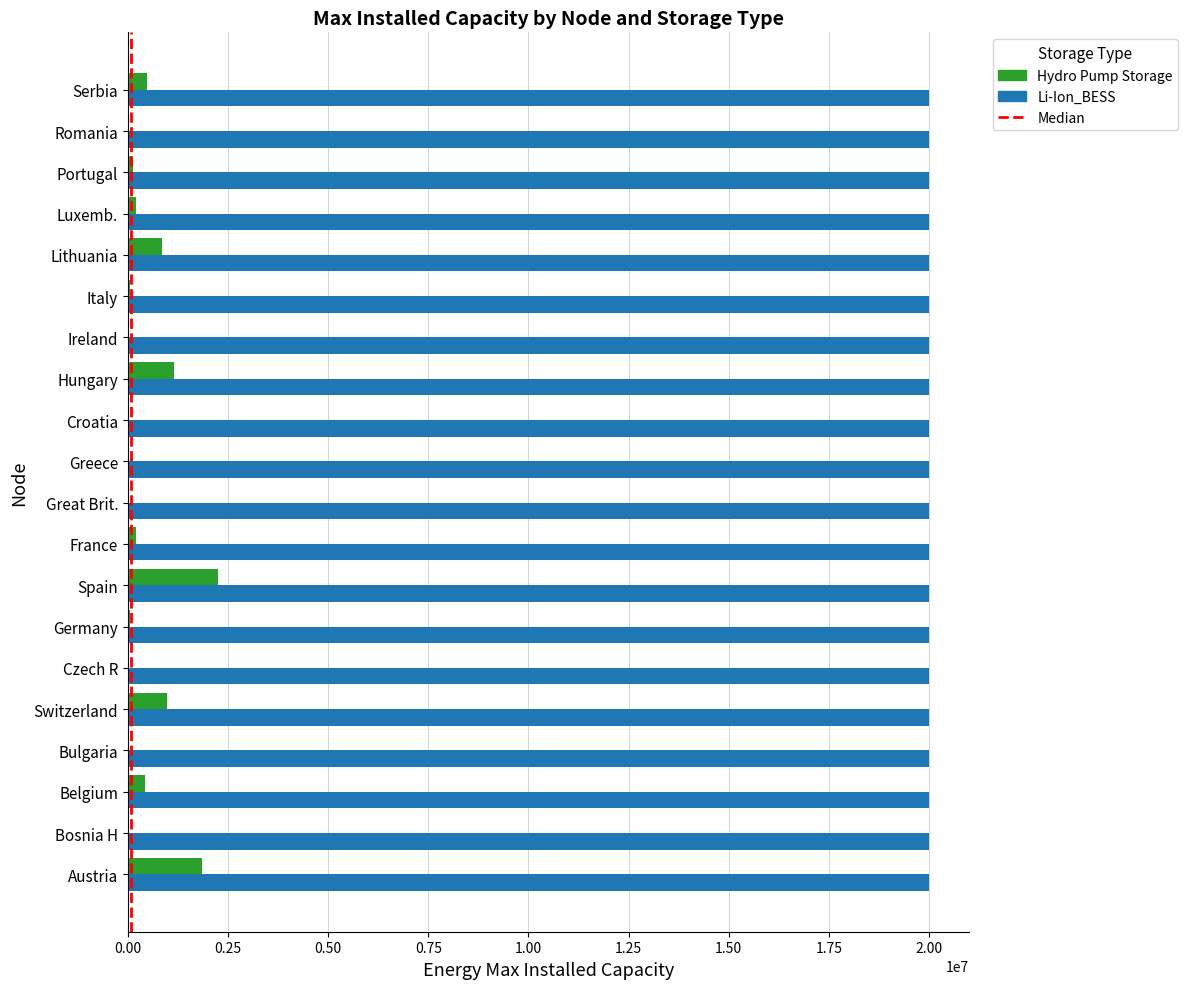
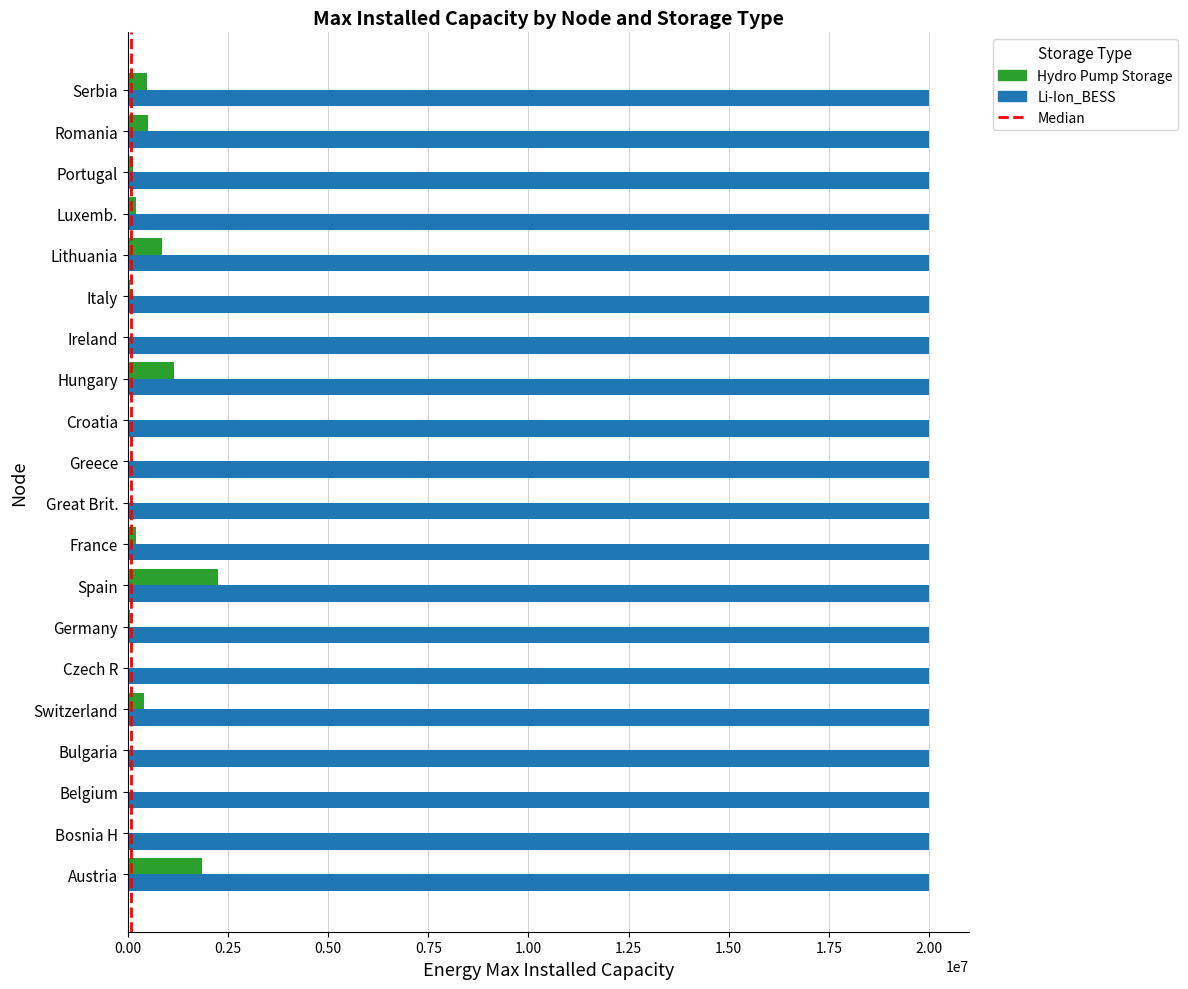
Hydro Pump Storage, Romania: 0 -> 500000
Hydro Pump Storage, Switzerland: 1000000 -> 400000
Hydro Pump Storage, Belgium: 400000 -> 0
